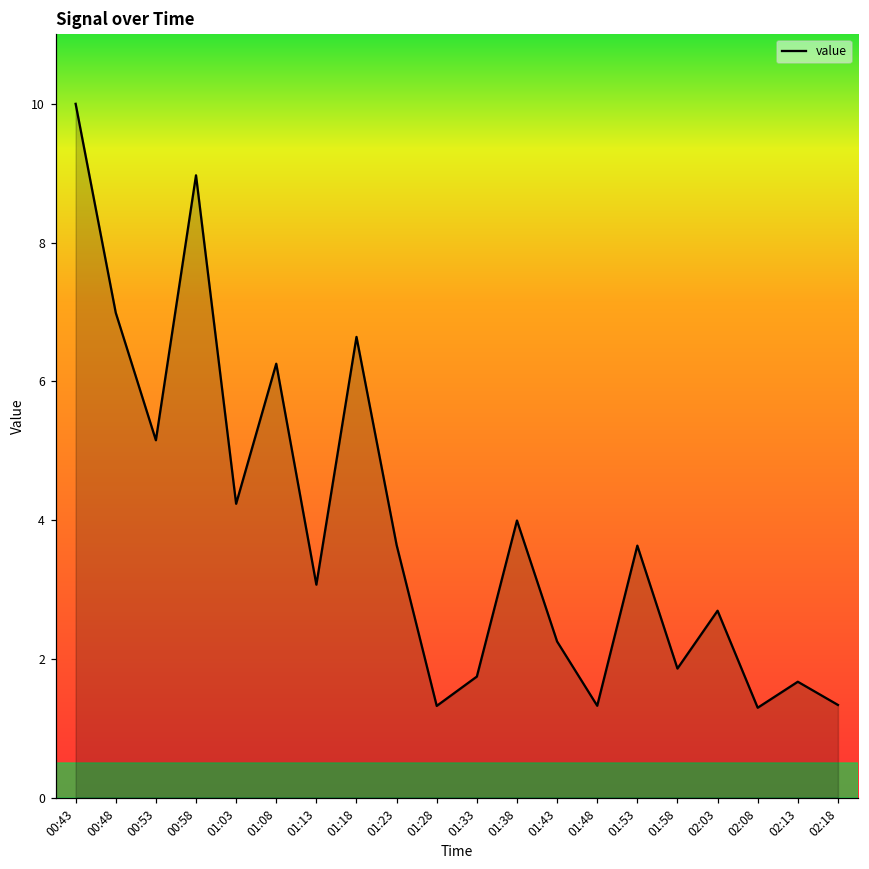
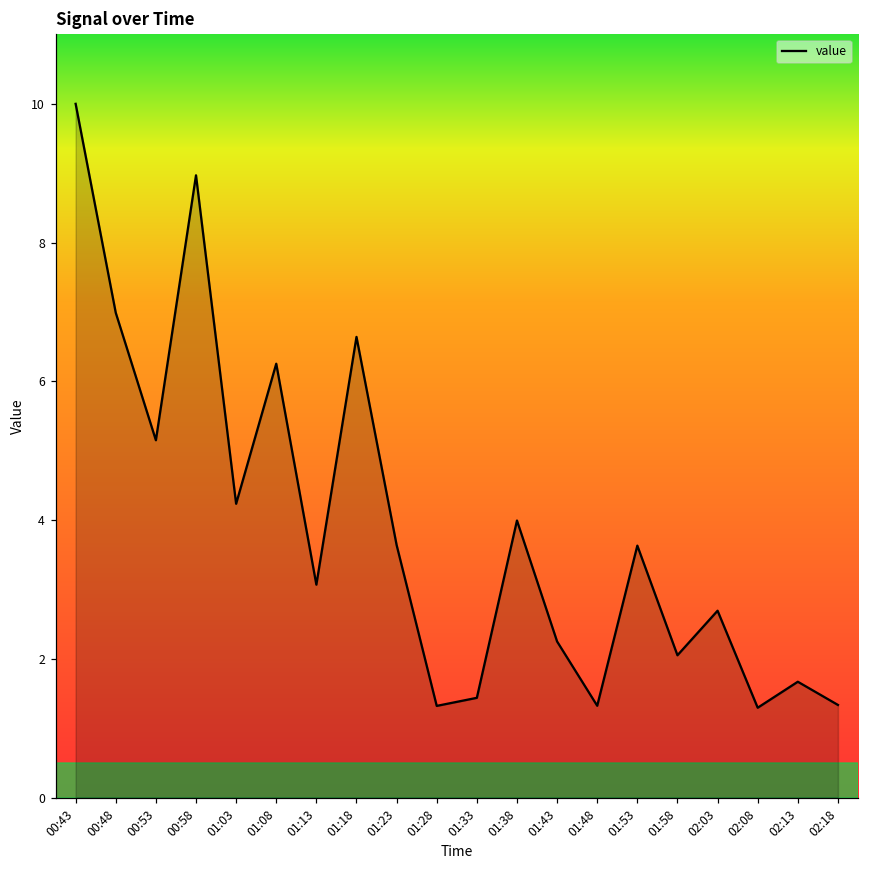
01:33: 1.7 -> 1.4
01:58: 1.9 -> 2.1
